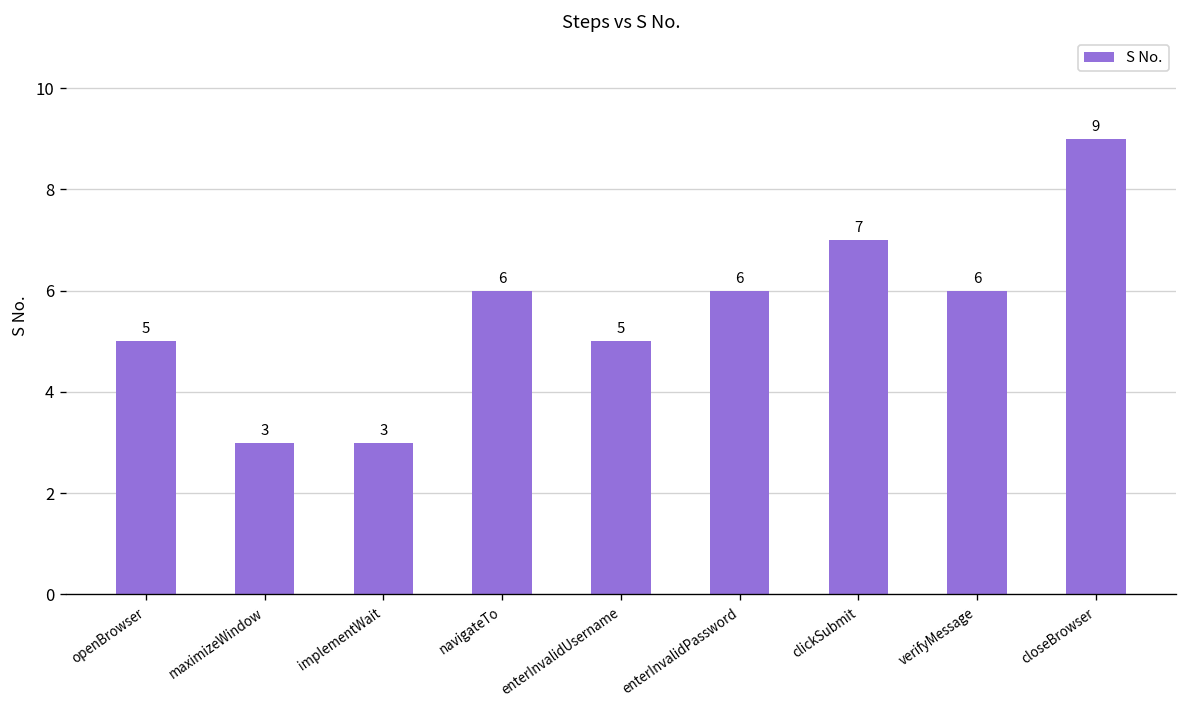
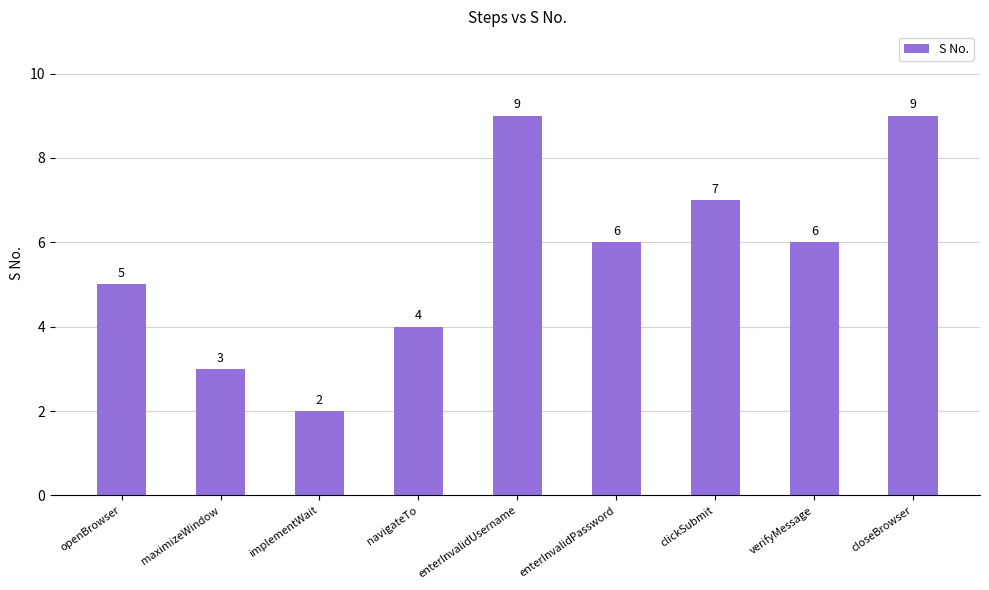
implementWait: 3 -> 2
navigateTo: 6 -> 4
enterInvalidUsername: 5 -> 9
